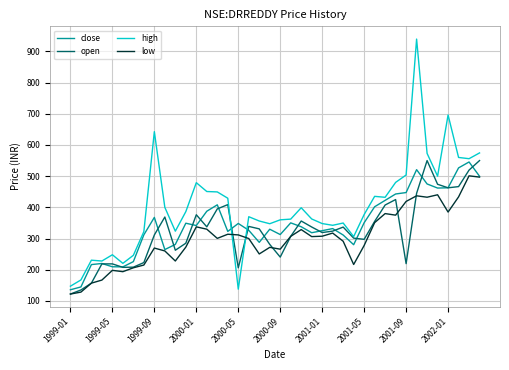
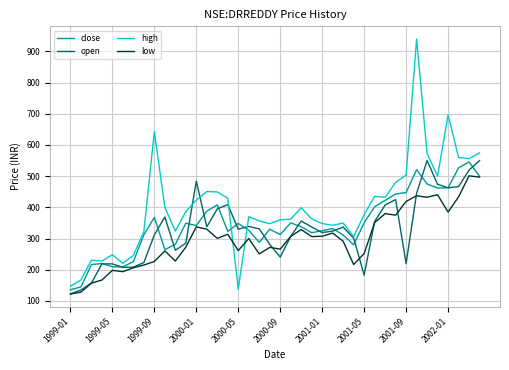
low, 1999-09: 270 -> 230
open, 2000-01: 380 -> 480
high, 2000-01: 480 -> 420
open, 2000-05: 210 -> 330
low, 2000-05: 310 -> 260
open, 2001-05: 300 -> 180
low, 2001-05: 280 -> 250
